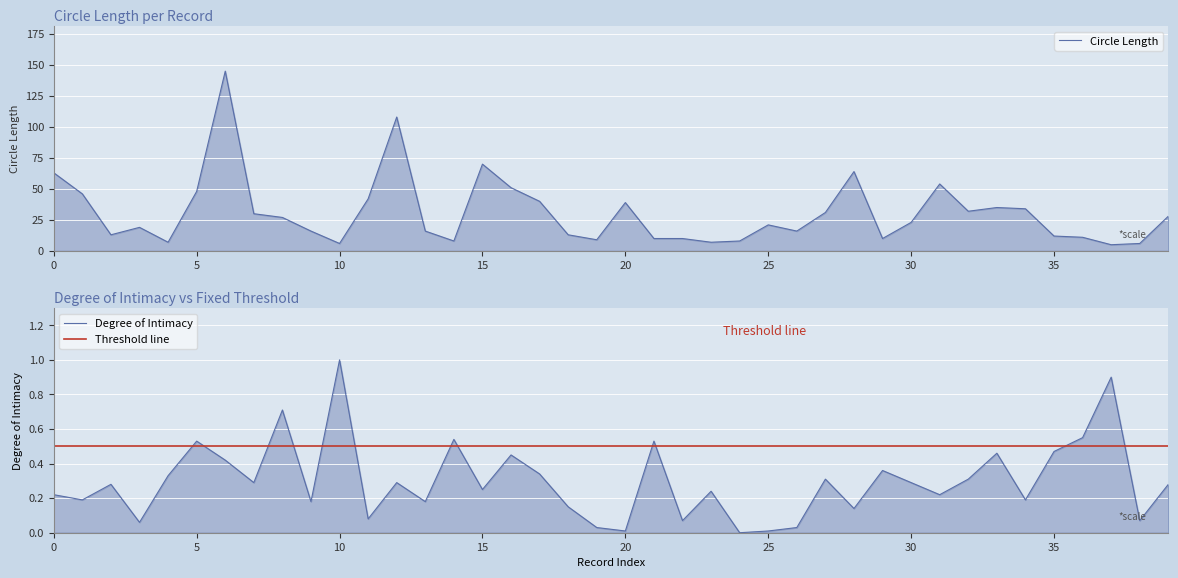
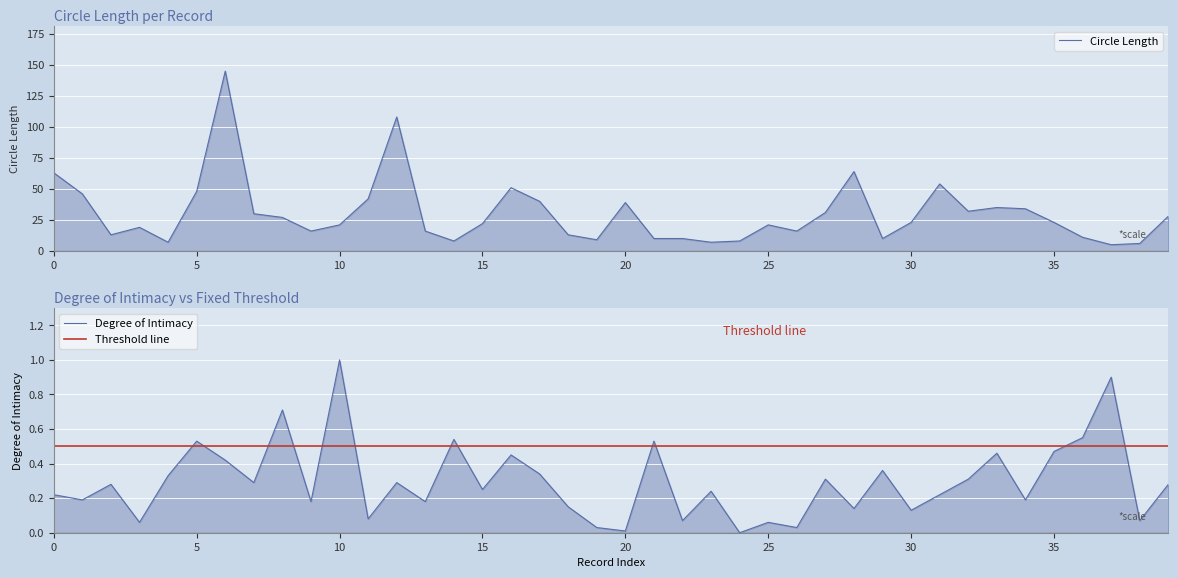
Circle Length per Record, 10: 6 -> 21
Circle Length per Record, 15: 70 -> 22
Circle Length per Record, 35: 12 -> 23
Degree of Intimacy vs Fixed Threshold, 25: 0.01 -> 0.06
Degree of Intimacy vs Fixed Threshold, 30: 0.29 -> 0.13
